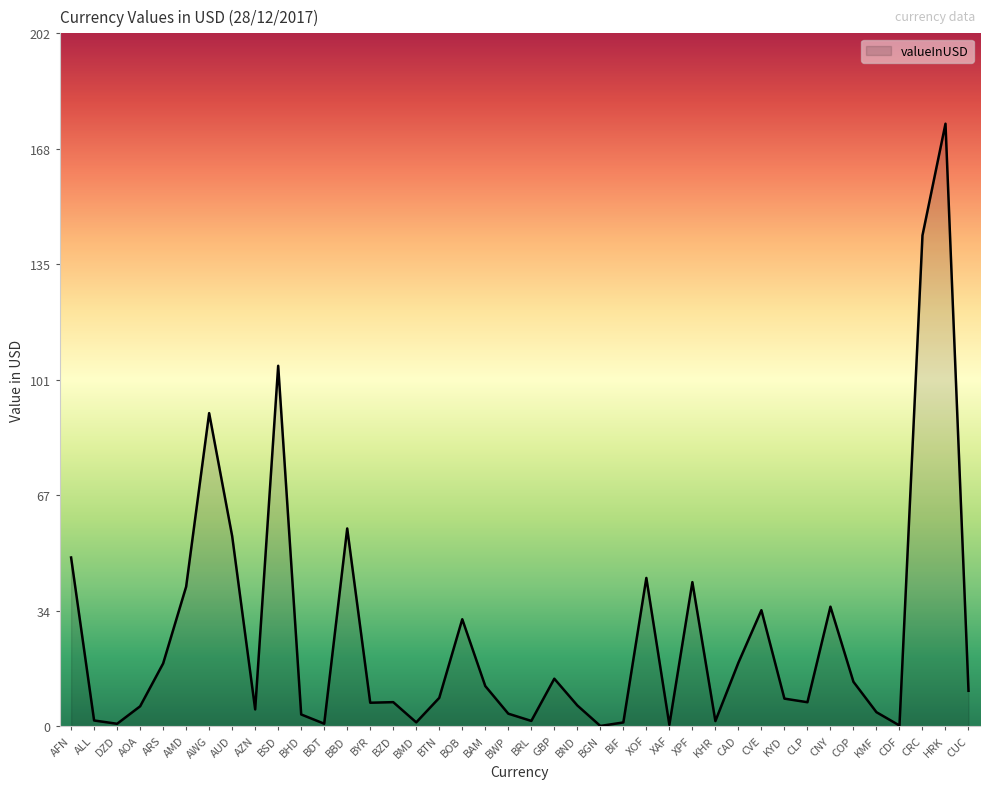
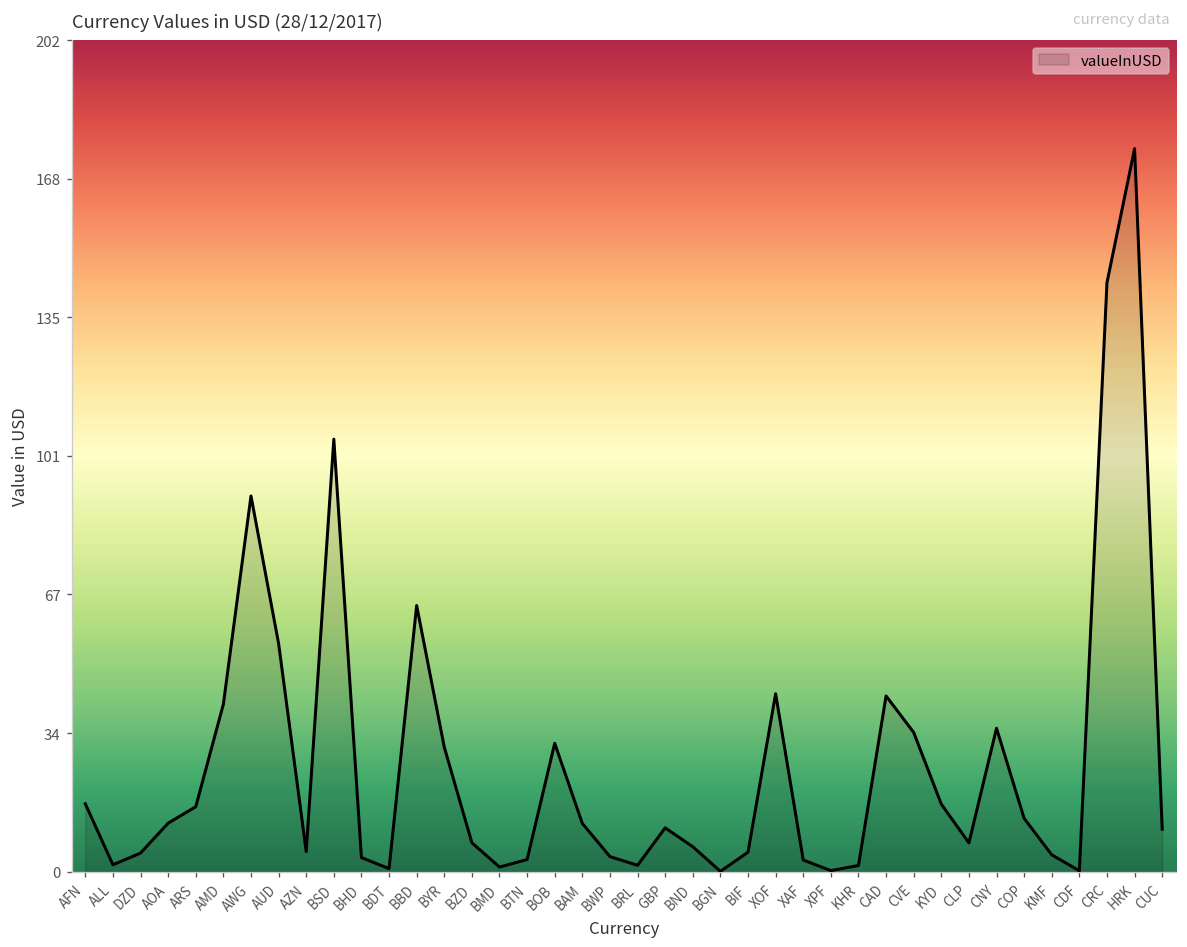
AFN: 49 -> 16
DZD: 1 -> 5
AOA: 6 -> 12
ARS: 18 -> 16
BBD: 58 -> 65
BYR: 7 -> 30
BTN: 8 -> 3
GBP: 14 -> 11
BIF: 1 -> 5
XAF: 0 -> 3
XPF: 42 -> 0
CAD: 19 -> 43
KYD: 8 -> 16
